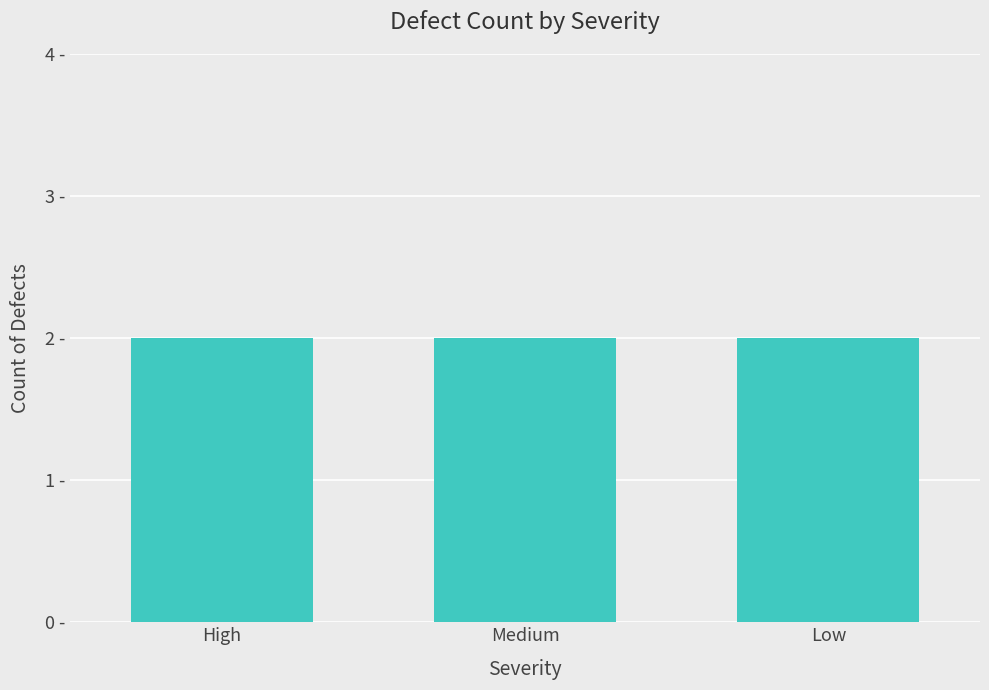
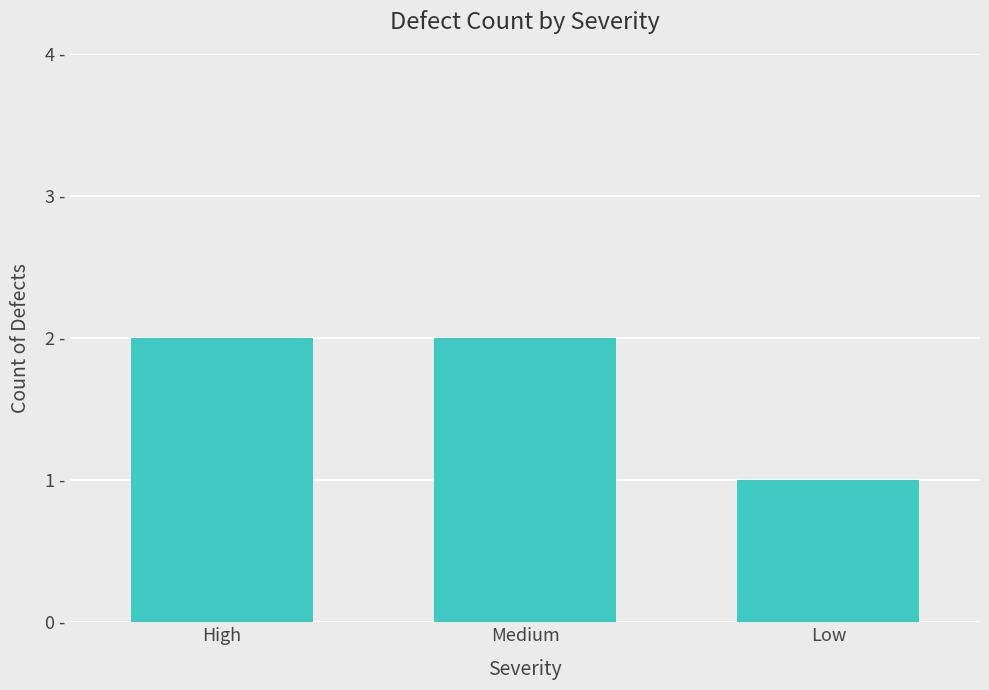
Low: 2 - -> 1 -
